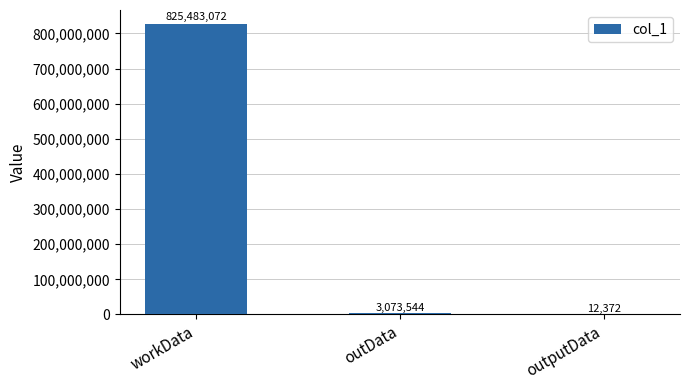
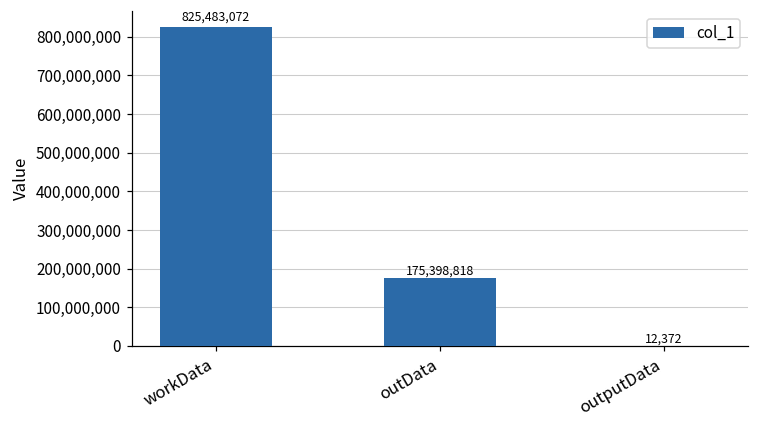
outData: 3,073,544 -> 175,398,818
